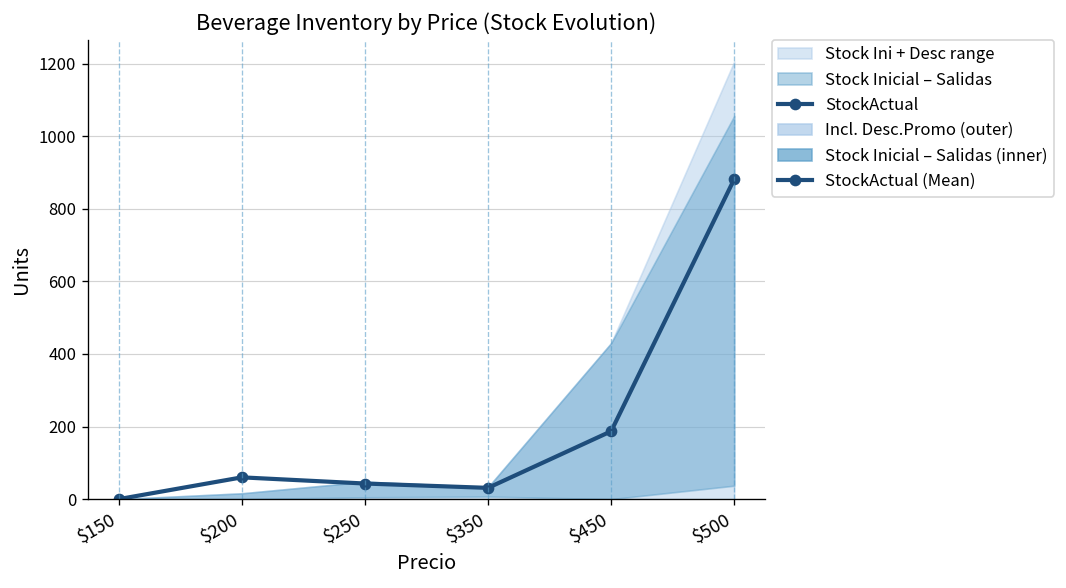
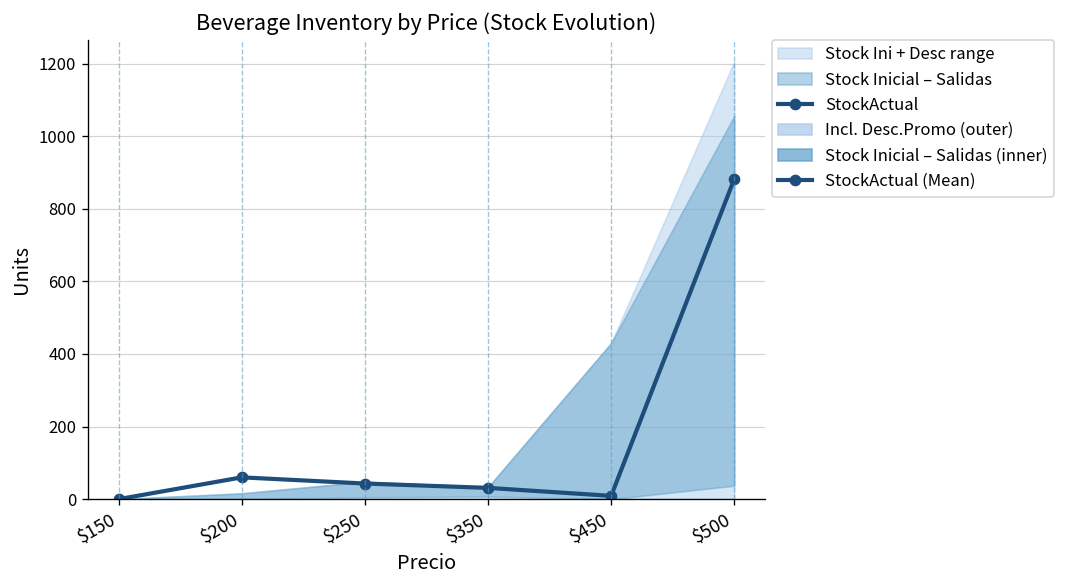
StockActual, $450: 190 -> 10
